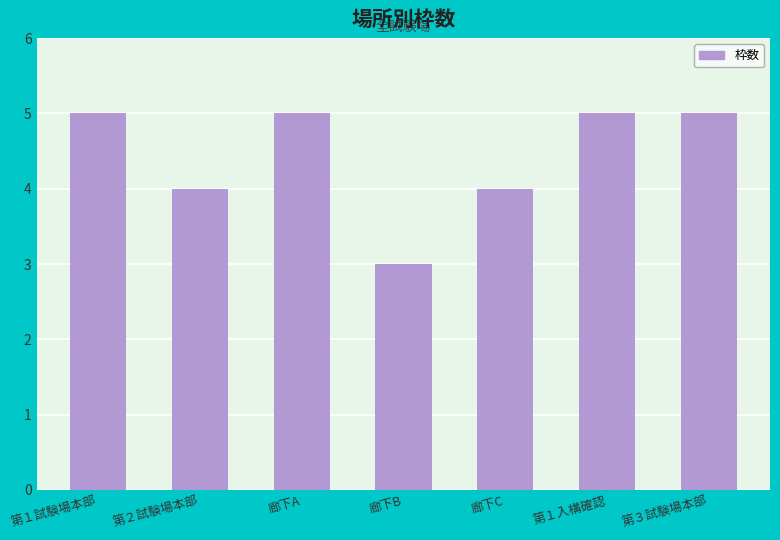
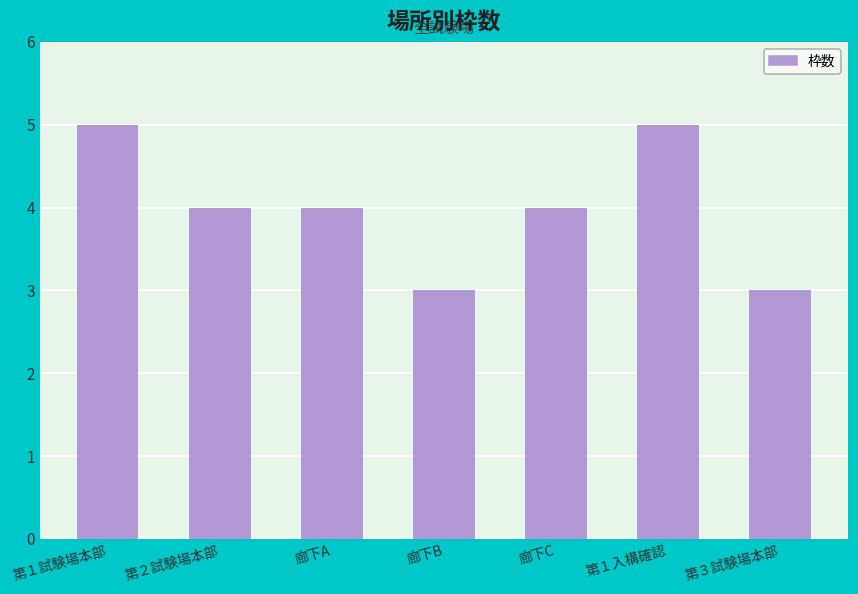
廊下A: 5 -> 4
第３試験場本部: 5 -> 3
